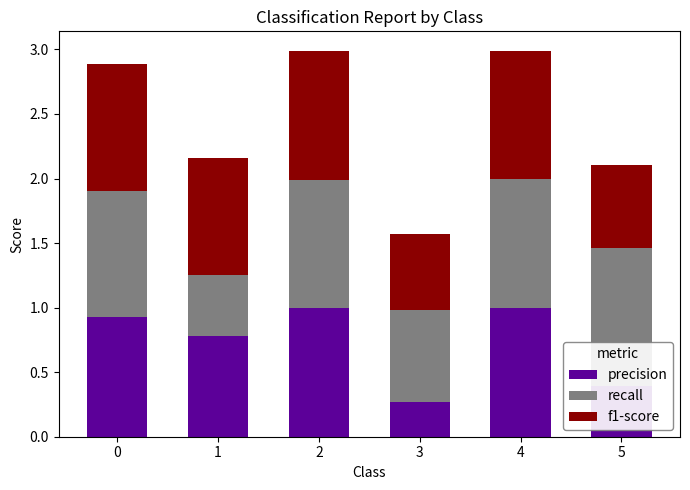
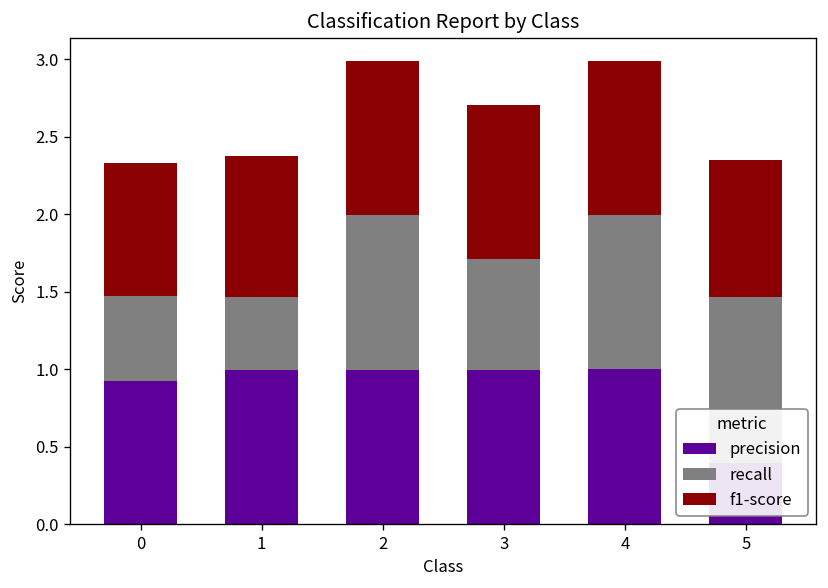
recall, 0: 0.98 -> 0.54
f1-score, 0: 0.99 -> 0.86
precision, 1: 0.78 -> 0.99
precision, 3: 0.27 -> 1.00
f1-score, 3: 0.59 -> 0.99
f1-score, 5: 0.64 -> 0.89
